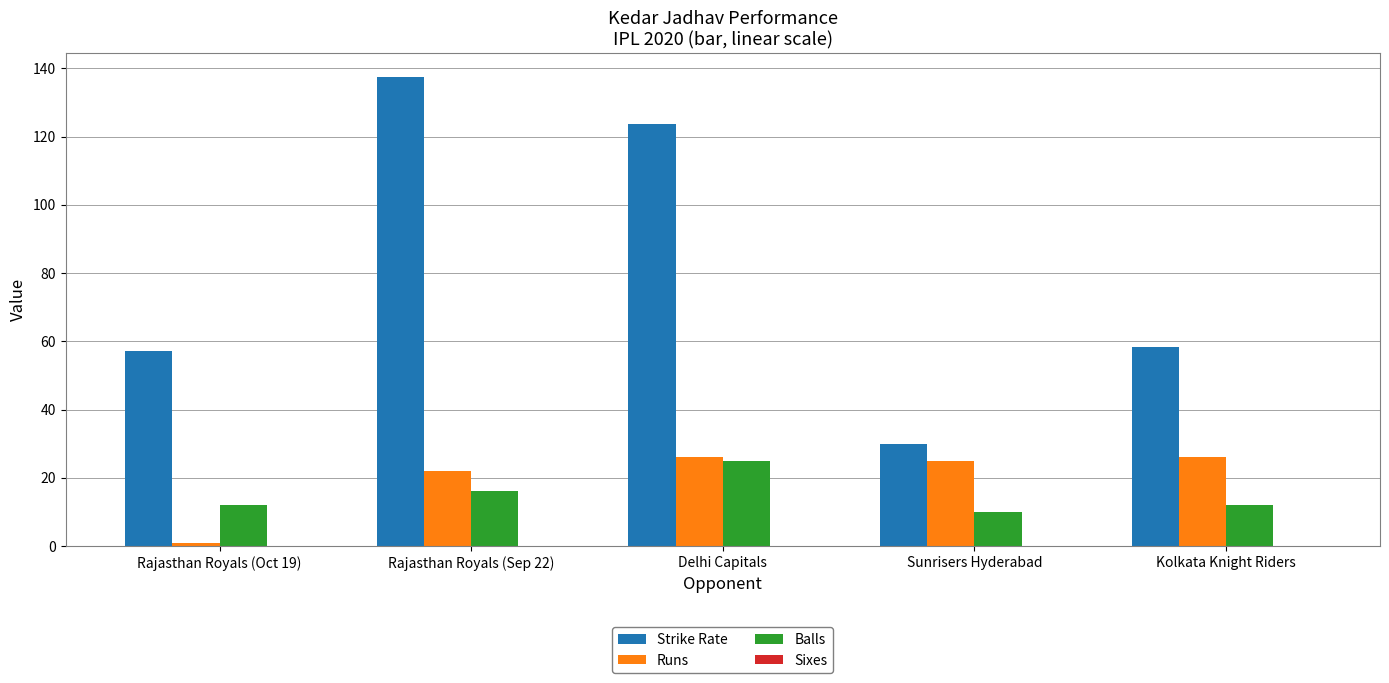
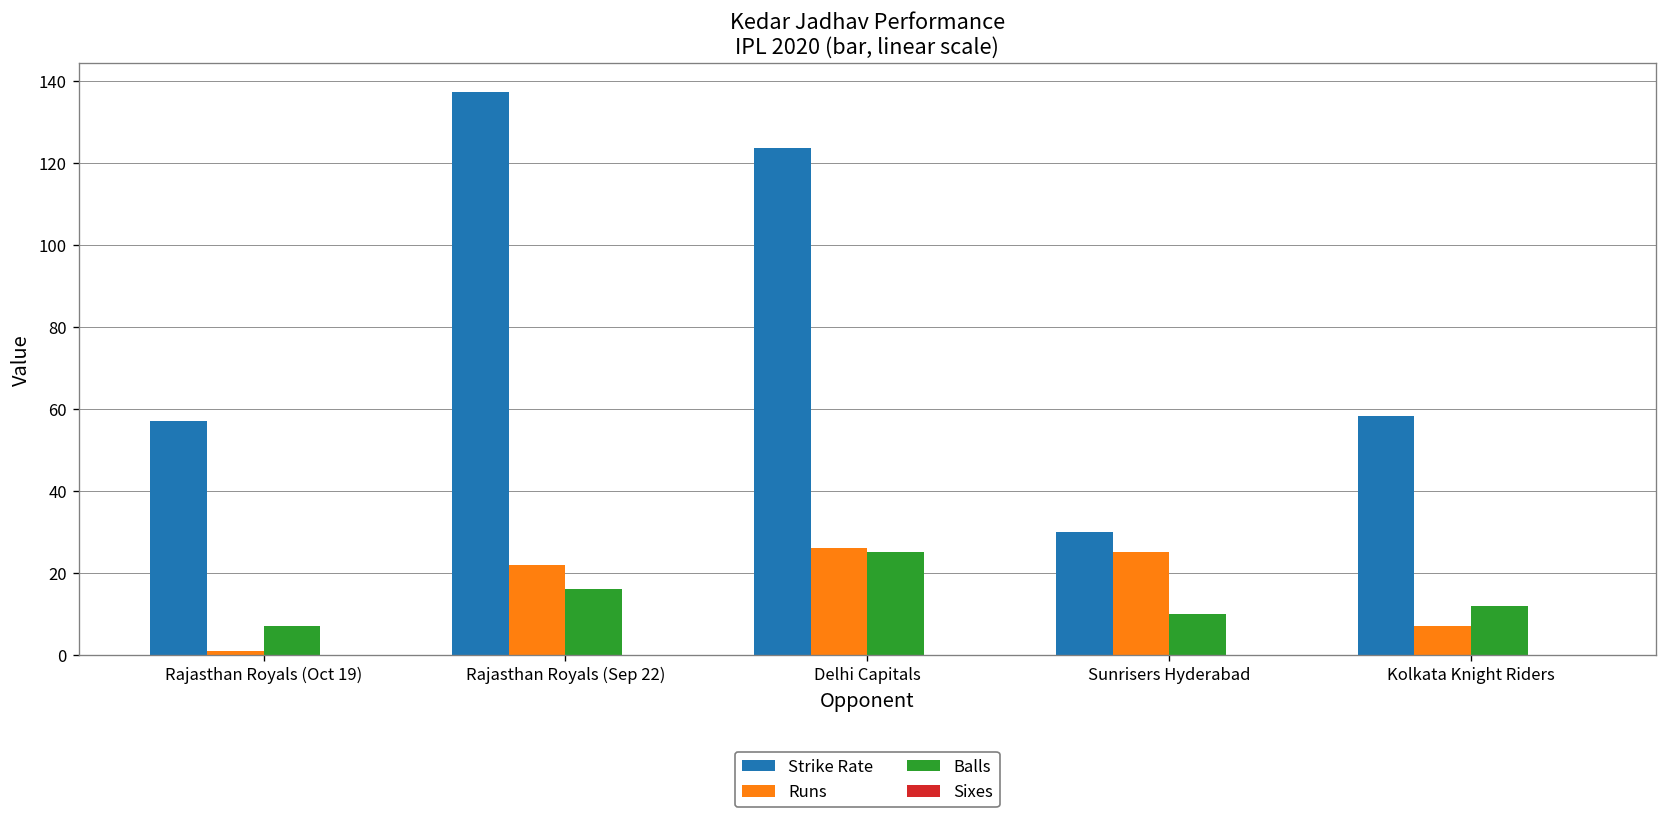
Balls, Rajasthan Royals (Oct 19): 12 -> 7
Runs, Kolkata Knight Riders: 26 -> 7
